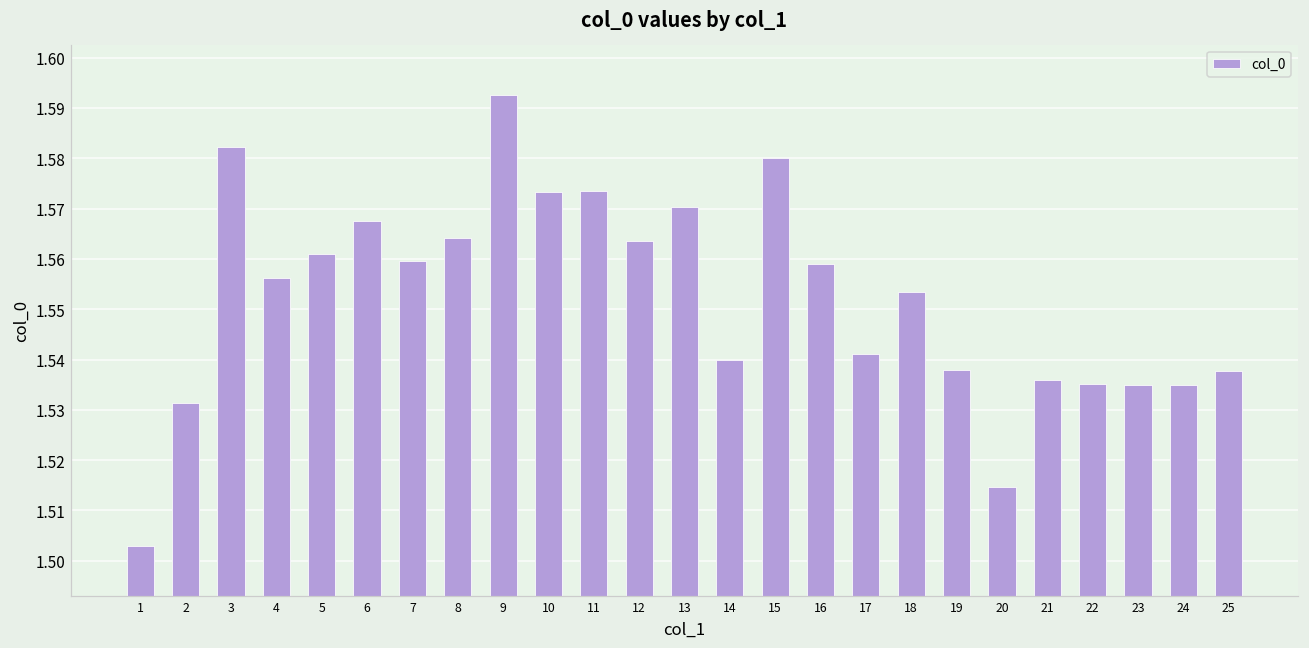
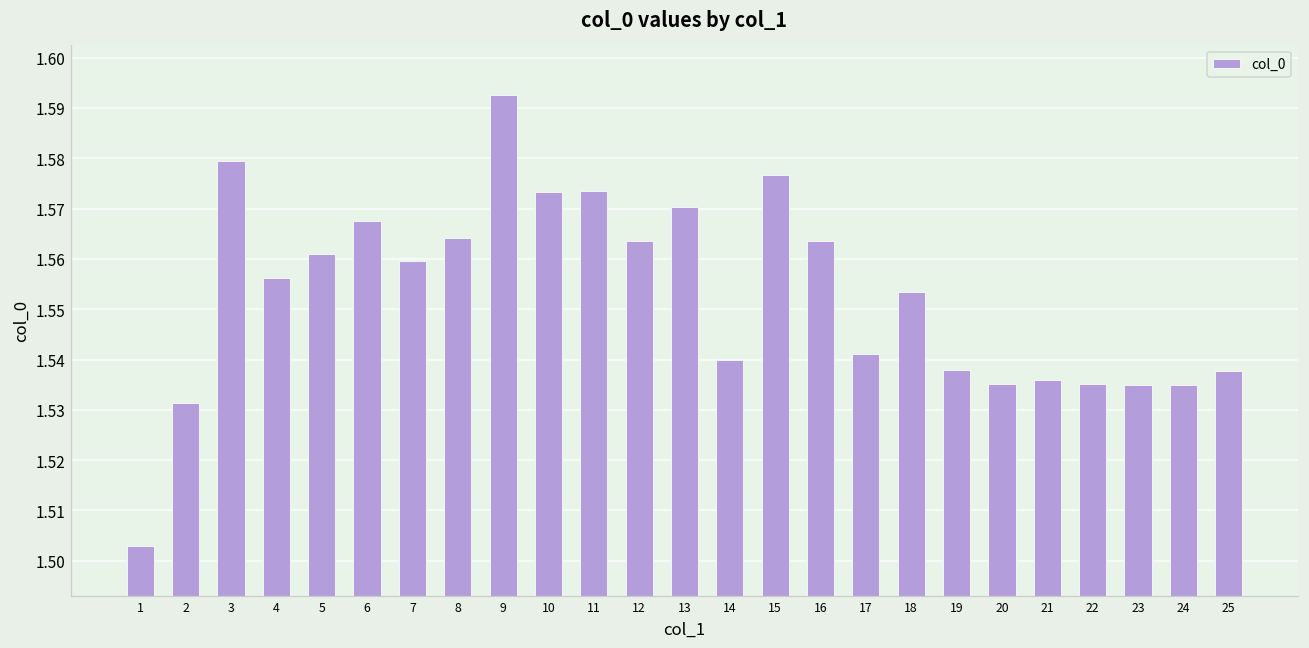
3: 1.582 -> 1.579
15: 1.580 -> 1.577
16: 1.559 -> 1.564
20: 1.515 -> 1.535
